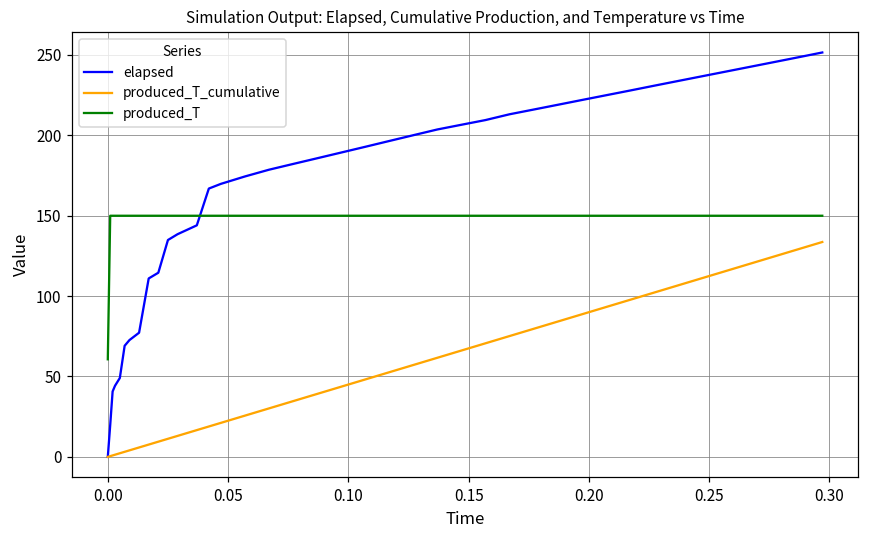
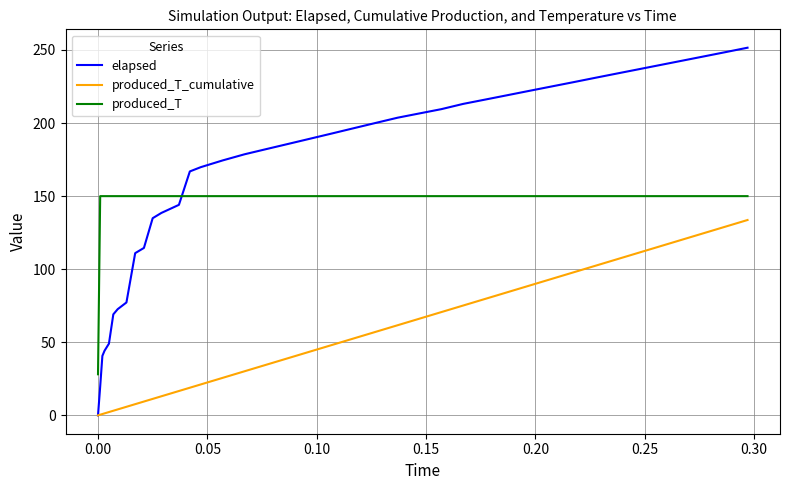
produced_T, 0.00: 61 -> 28
